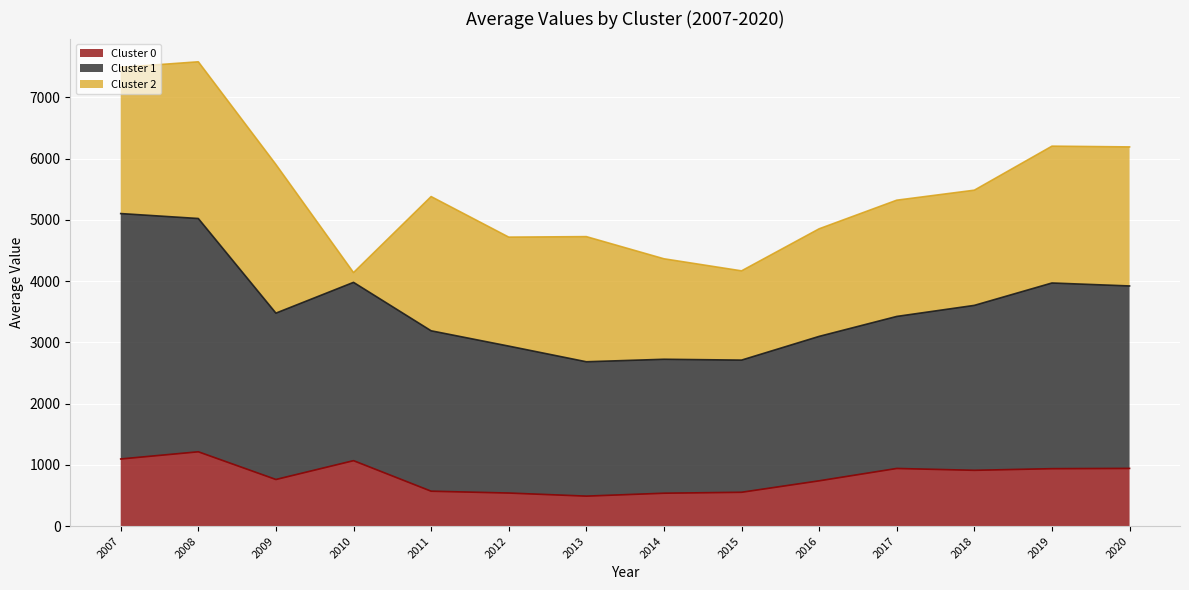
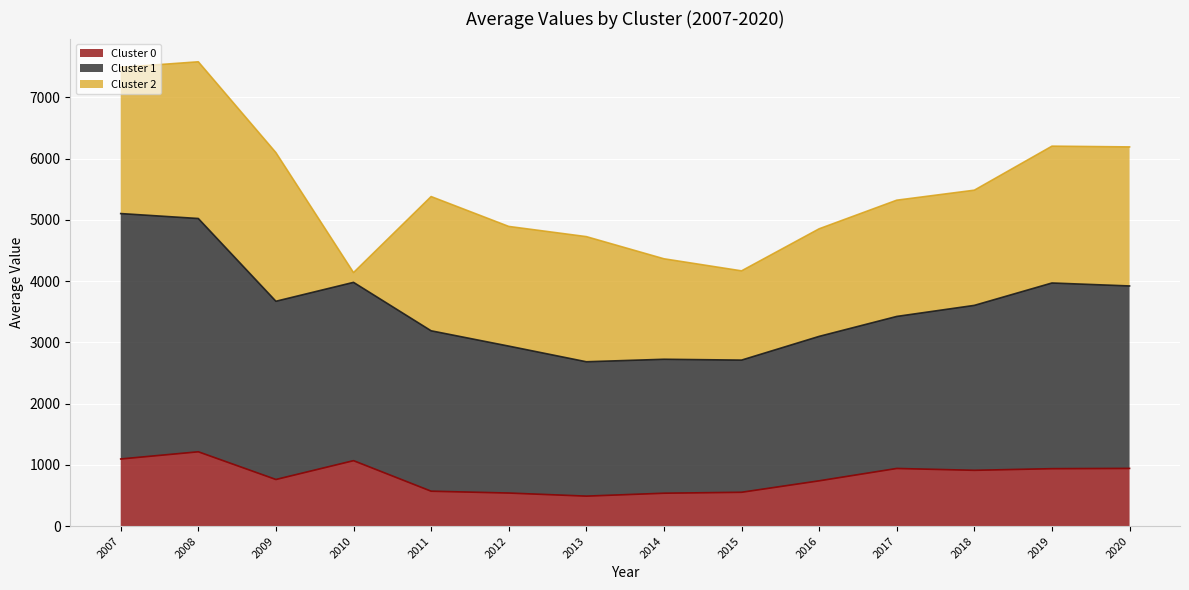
Cluster 1, 2009: 2700 -> 2900
Cluster 2, 2012: 1800 -> 2000
